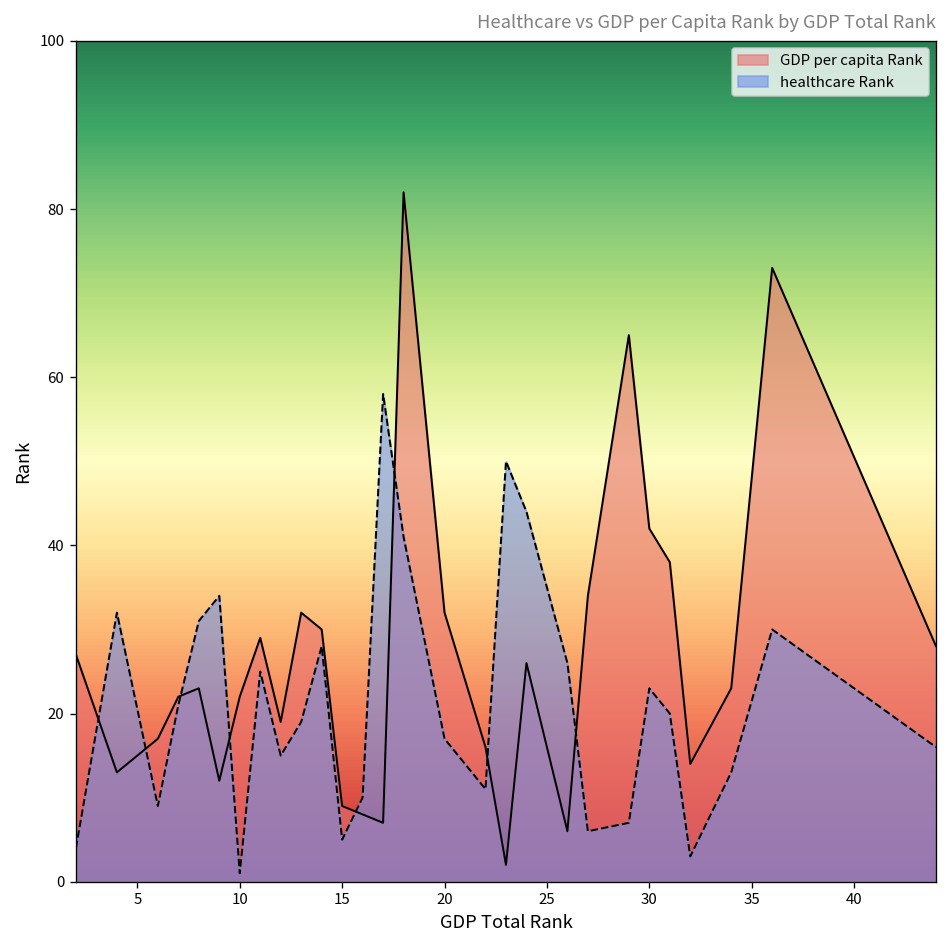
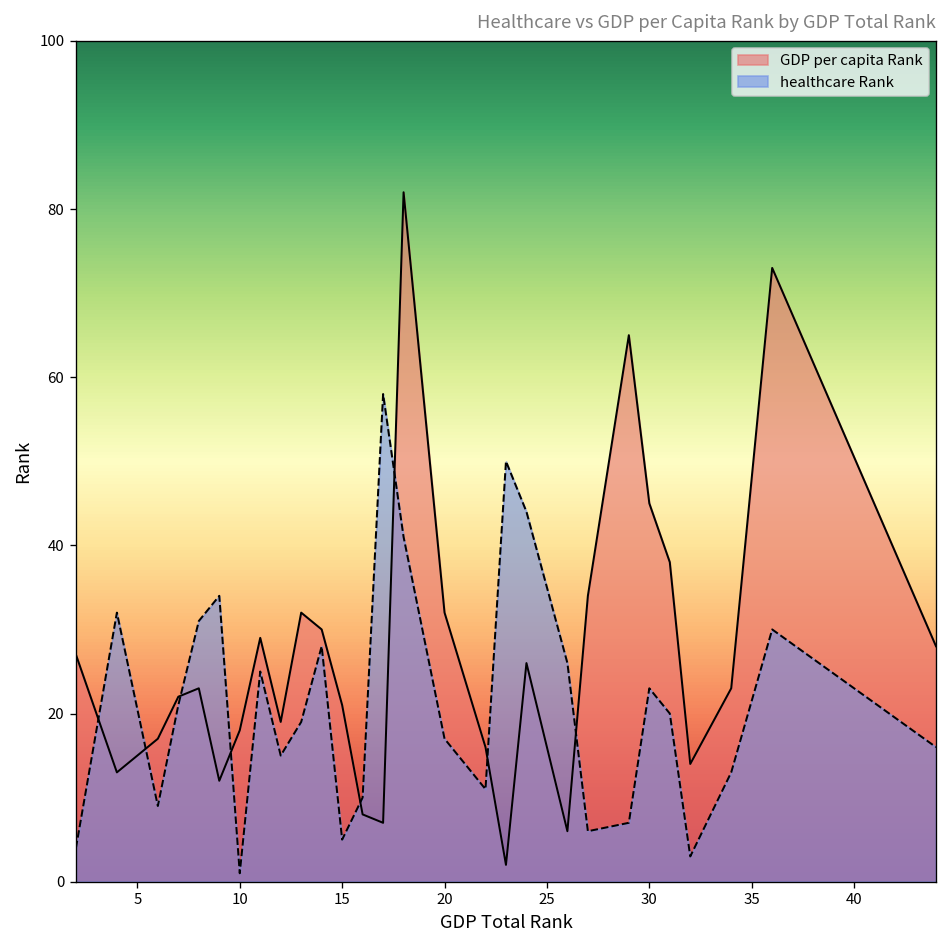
GDP per capita Rank, 10: 22 -> 18
GDP per capita Rank, 15: 9 -> 21
GDP per capita Rank, 30: 42 -> 45
